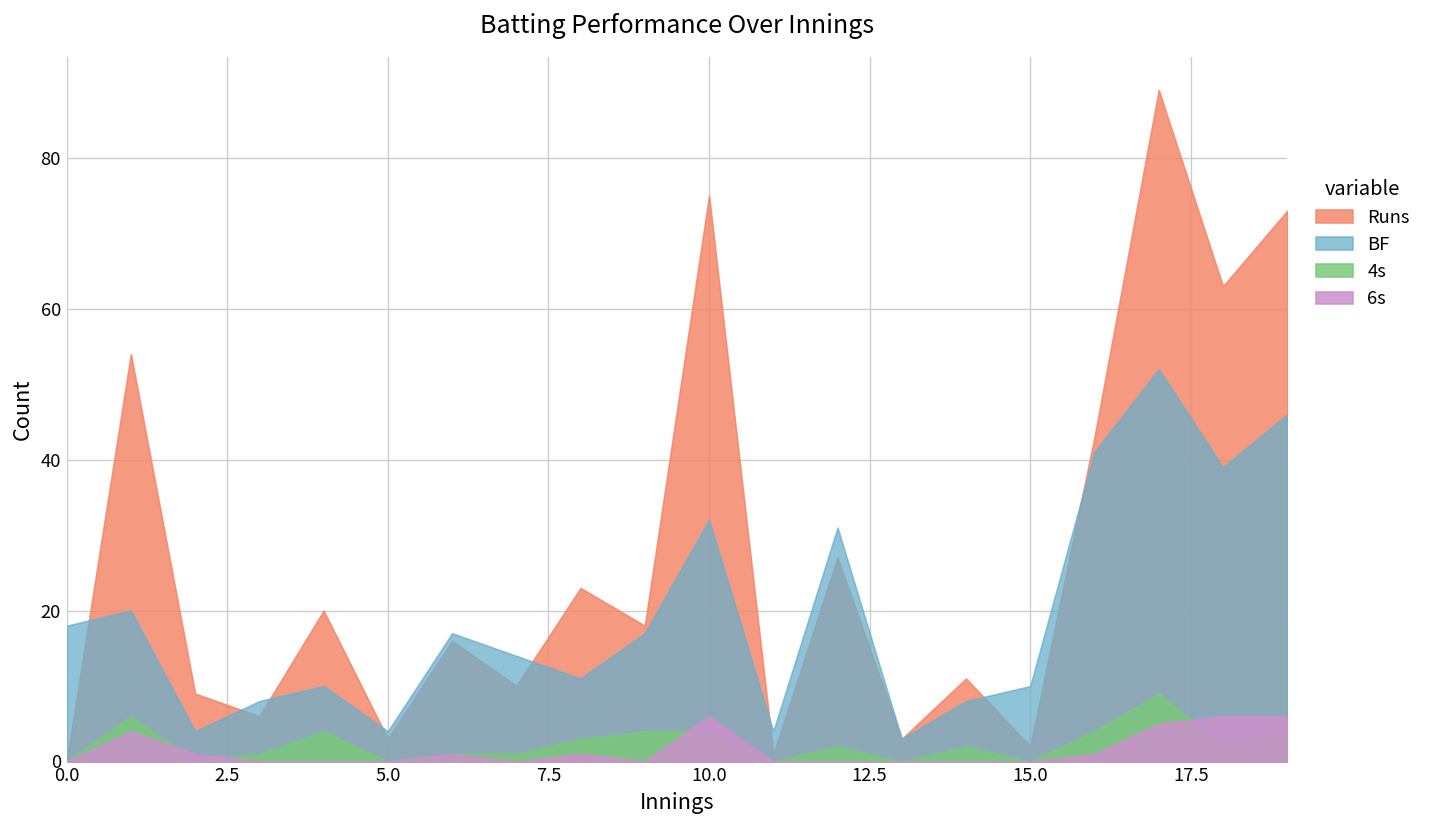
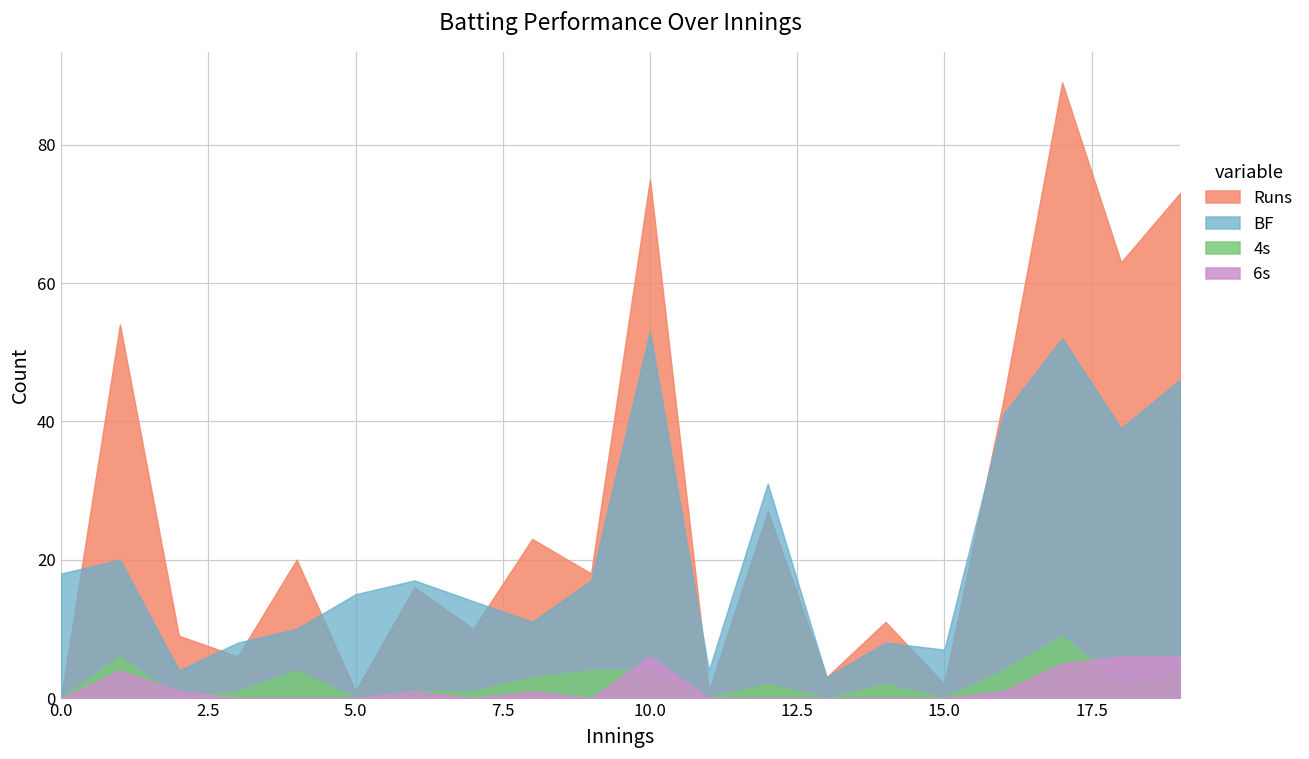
Runs, 5.0: 3 -> 1
BF, 5.0: 4 -> 15
BF, 10.0: 32 -> 53
BF, 15.0: 10 -> 7
